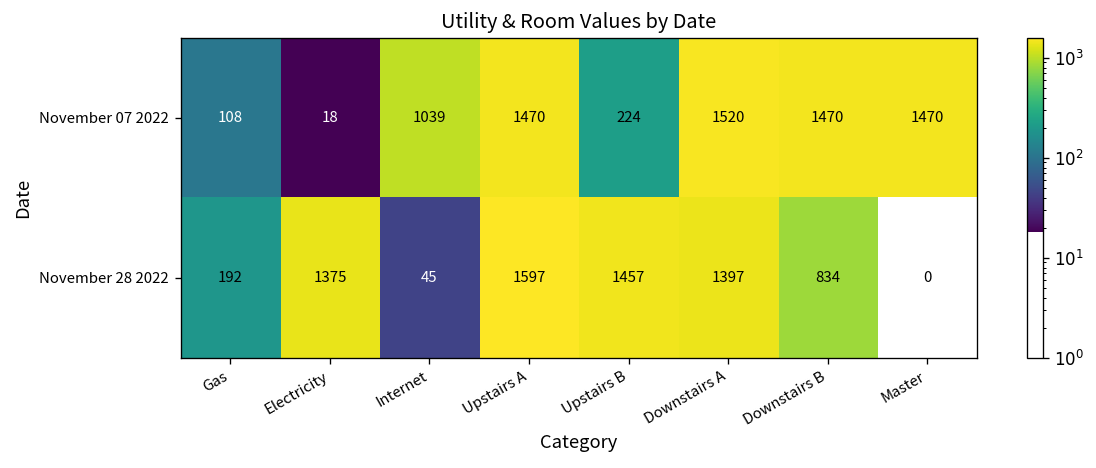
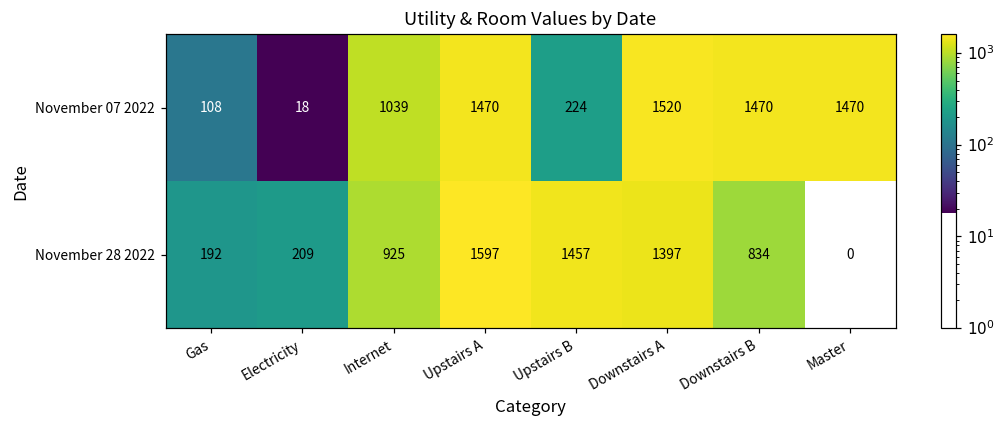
November 28 2022, Electricity: 1375 -> 209
November 28 2022, Internet: 45 -> 925
